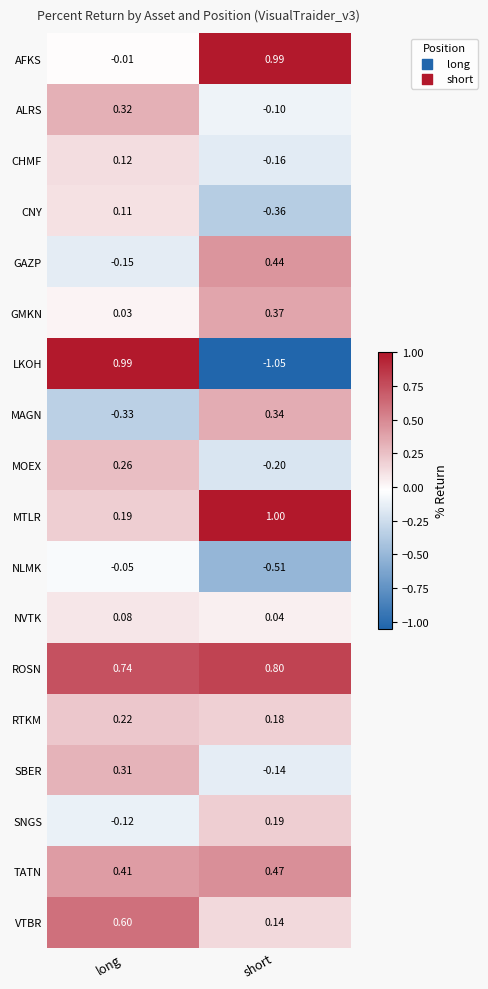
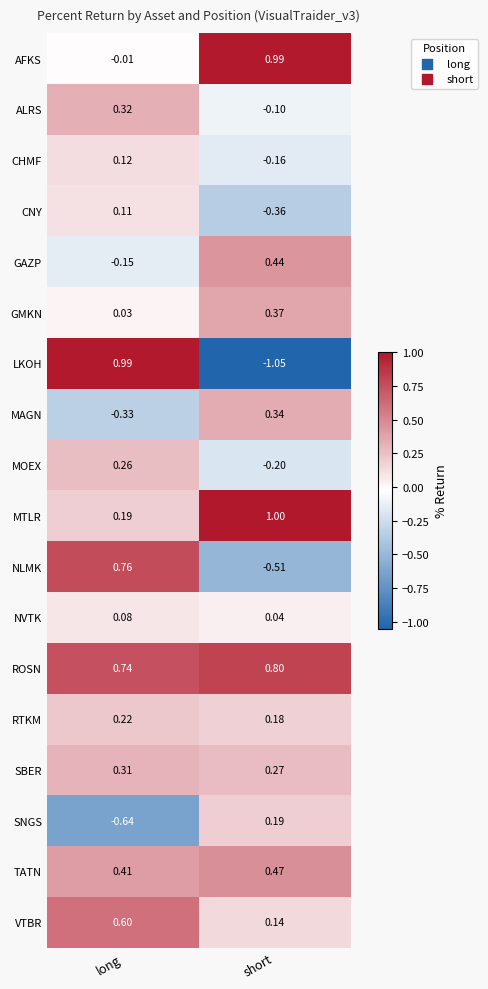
NLMK, long: -0.05 -> 0.76
SBER, short: -0.14 -> 0.27
SNGS, long: -0.12 -> -0.64
